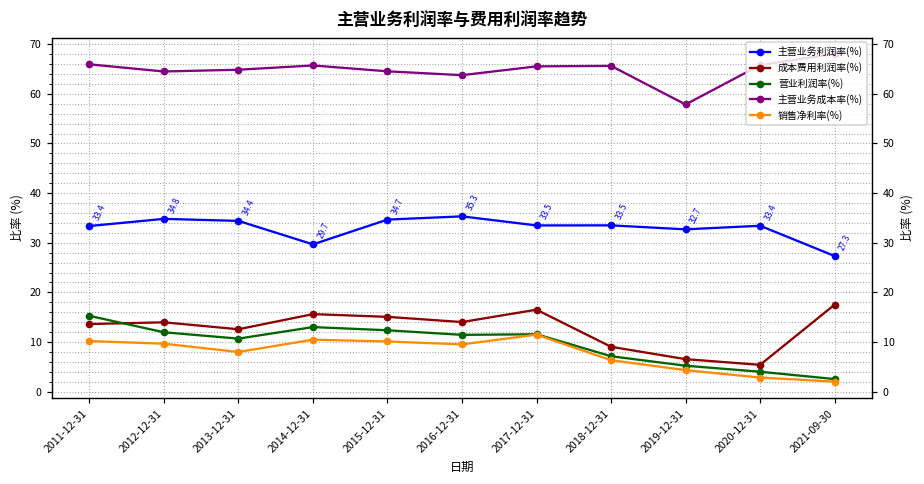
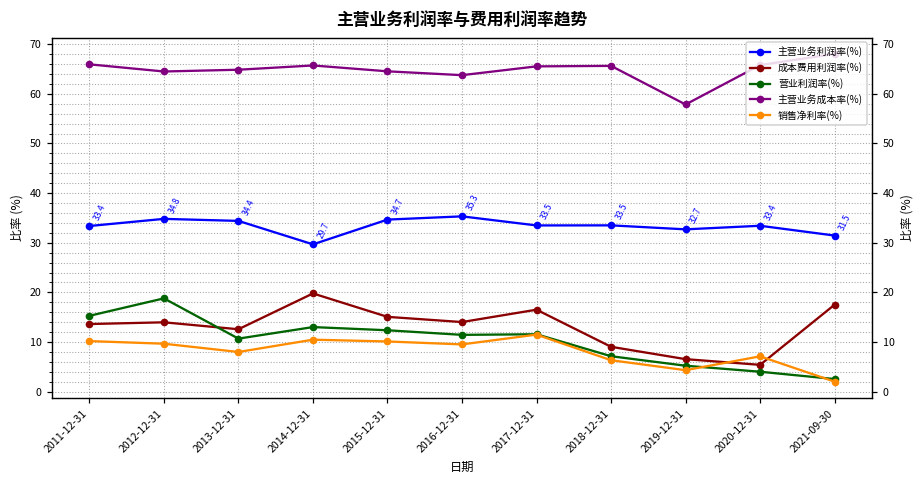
营业利润率(%), 2012-12-31: 12 -> 19
成本费用利润率(%), 2014-12-31: 16 -> 20
销售净利率(%), 2020-12-31: 3 -> 7
主营业务利润率(%), 2021-09-30: 27.3 -> 31.5
